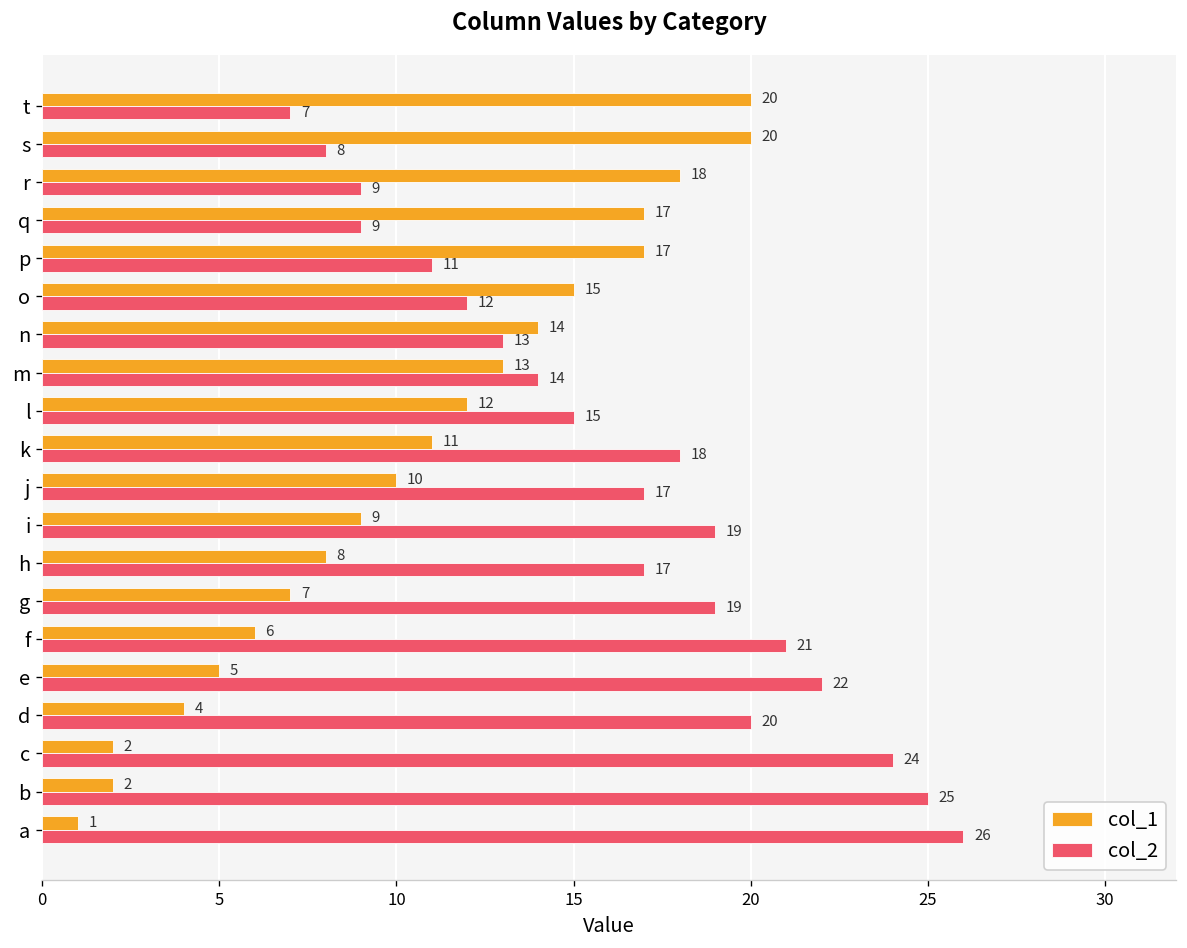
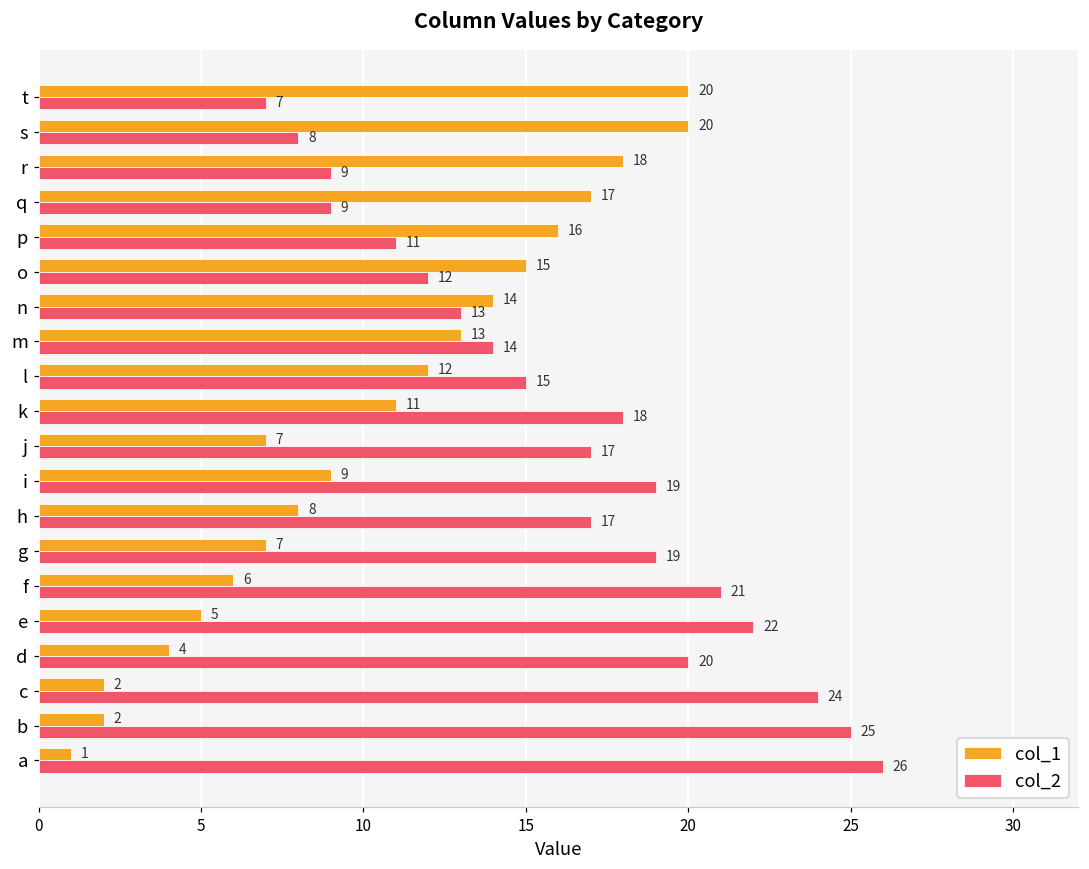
col_1, p: 17 -> 16
col_1, j: 10 -> 7
